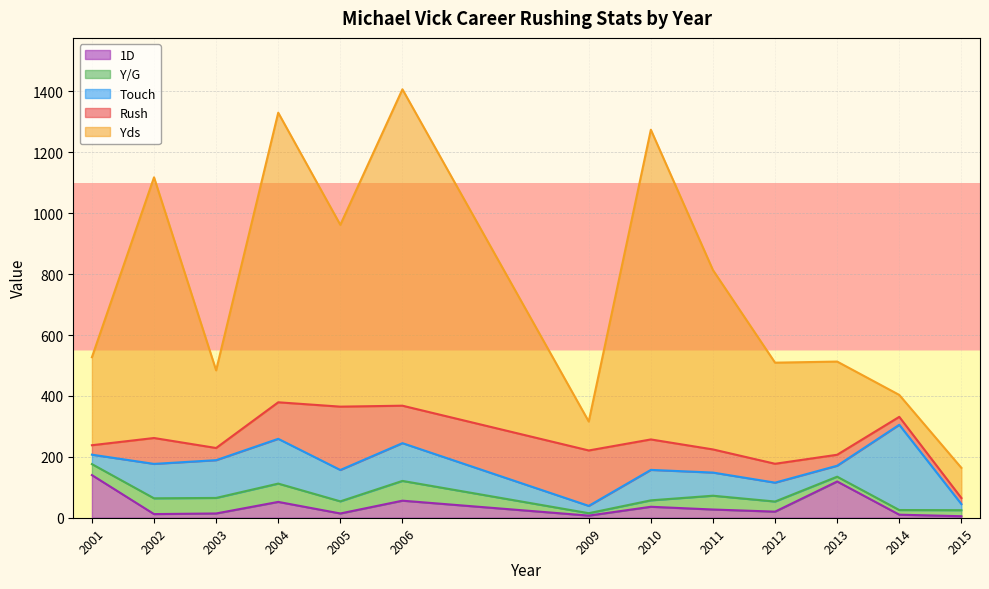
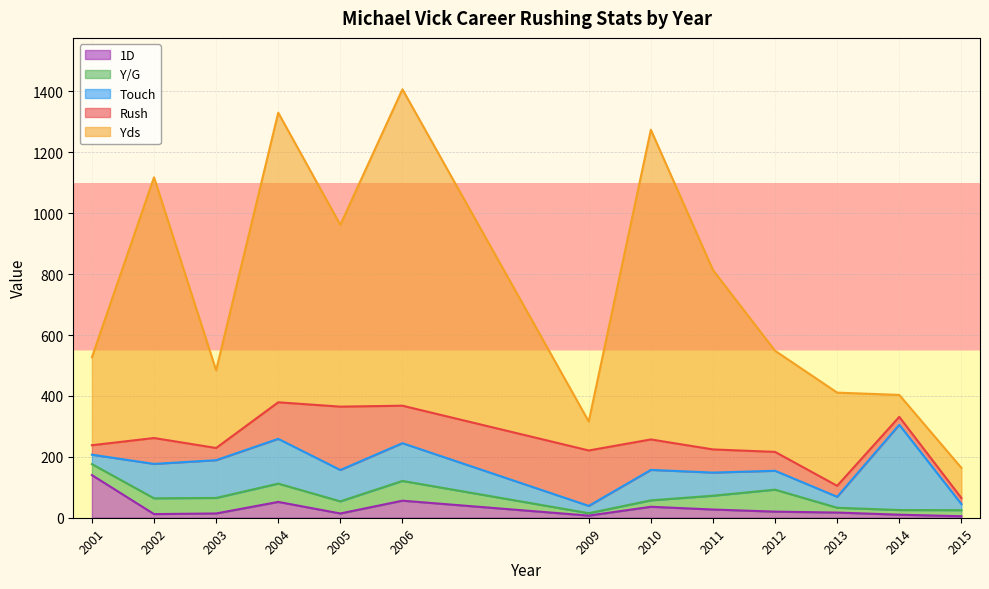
Y/G, 2012: 30 -> 70
1D, 2013: 120 -> 20
